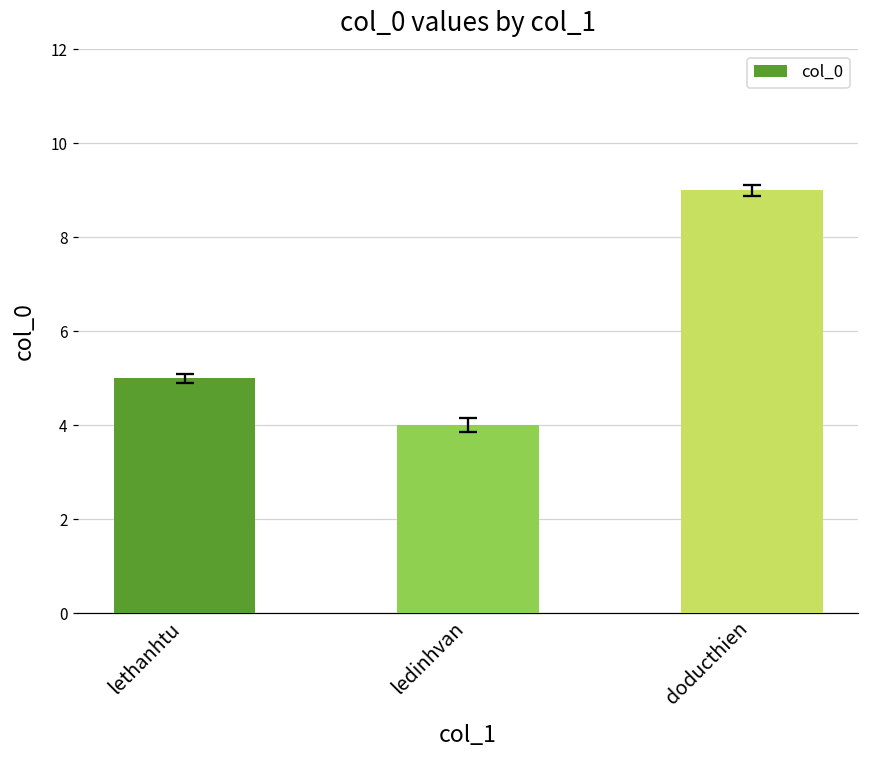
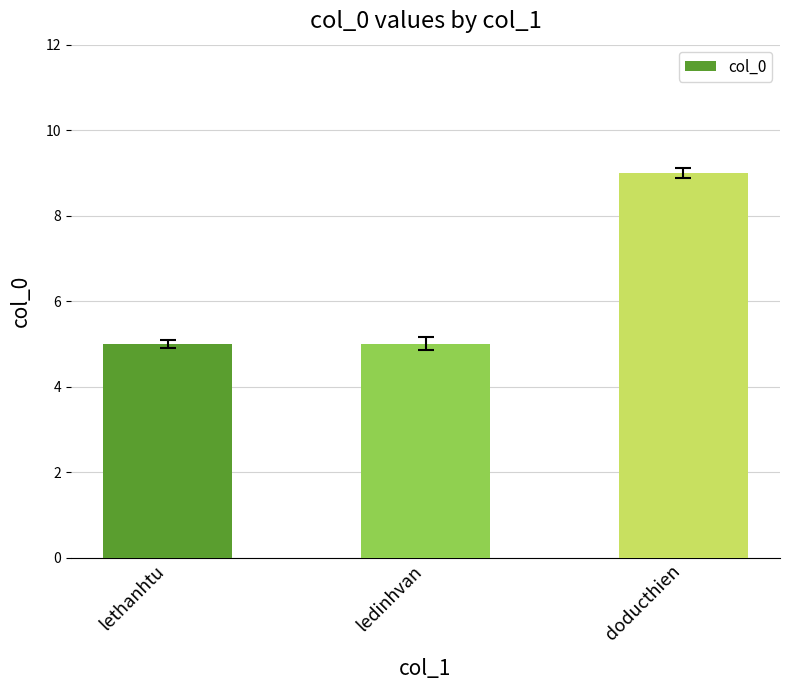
col_0, ledinhvan: 4 -> 5
